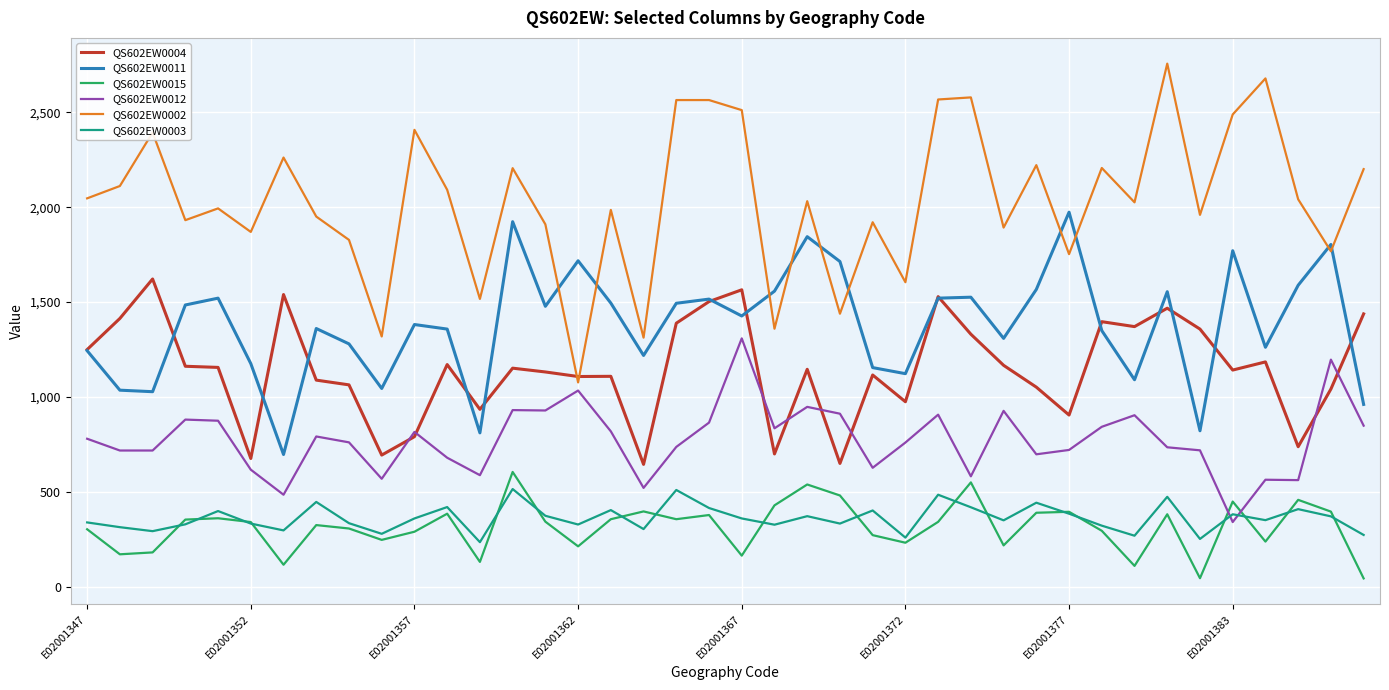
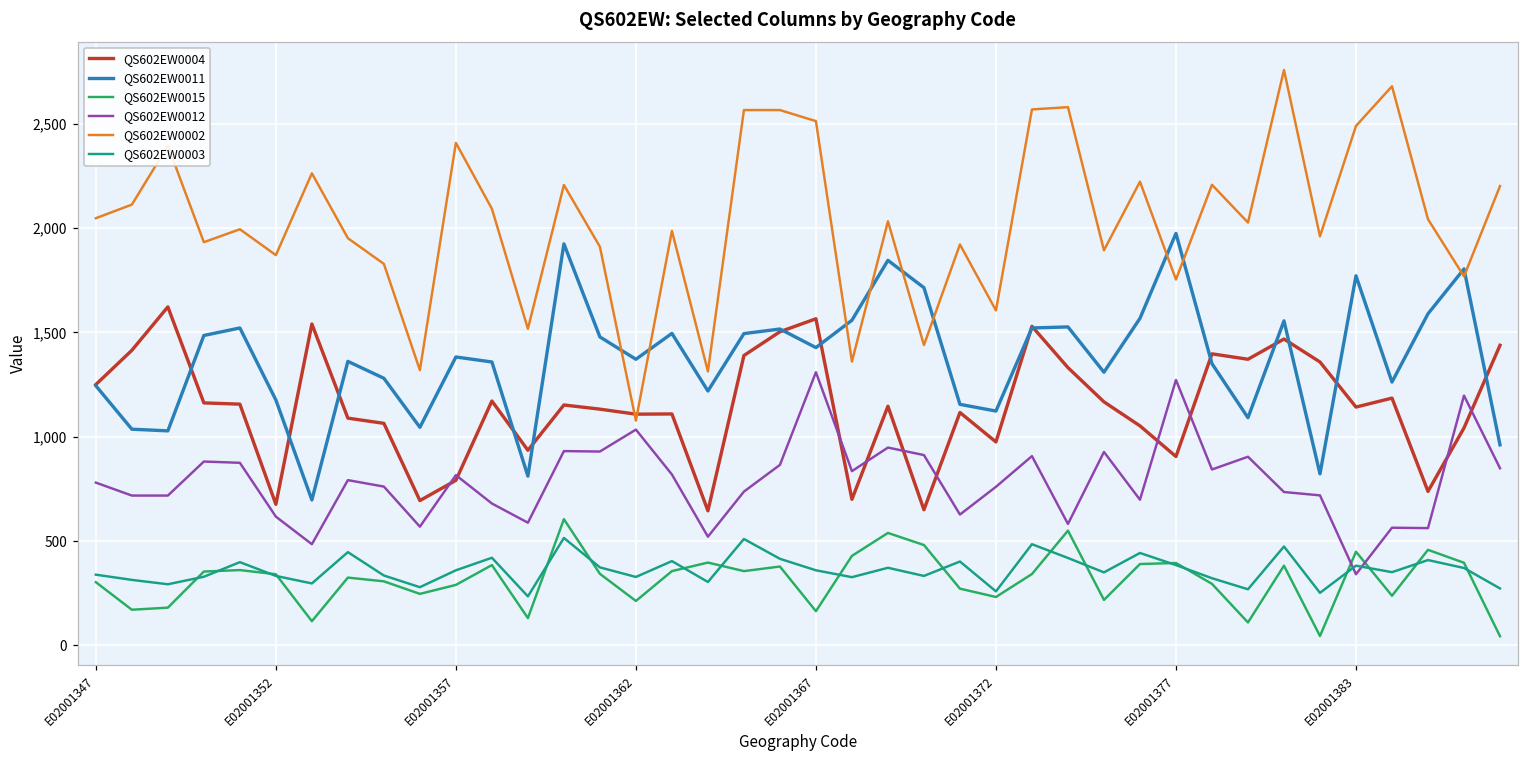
QS602EW0011, E02001362: 1,720 -> 1,370
QS602EW0012, E02001377: 720 -> 1,270
